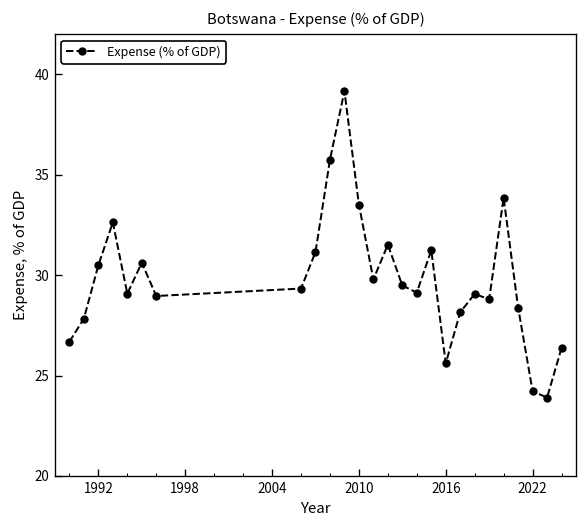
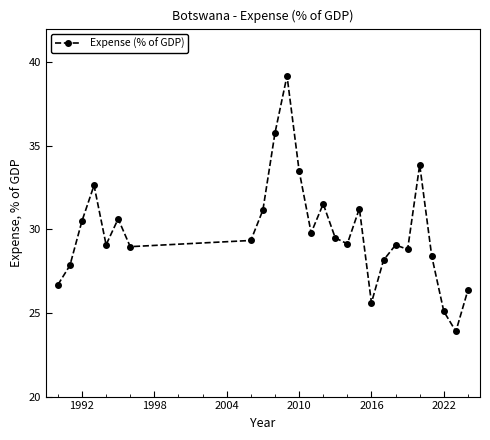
2022: 24.2 -> 25.1
